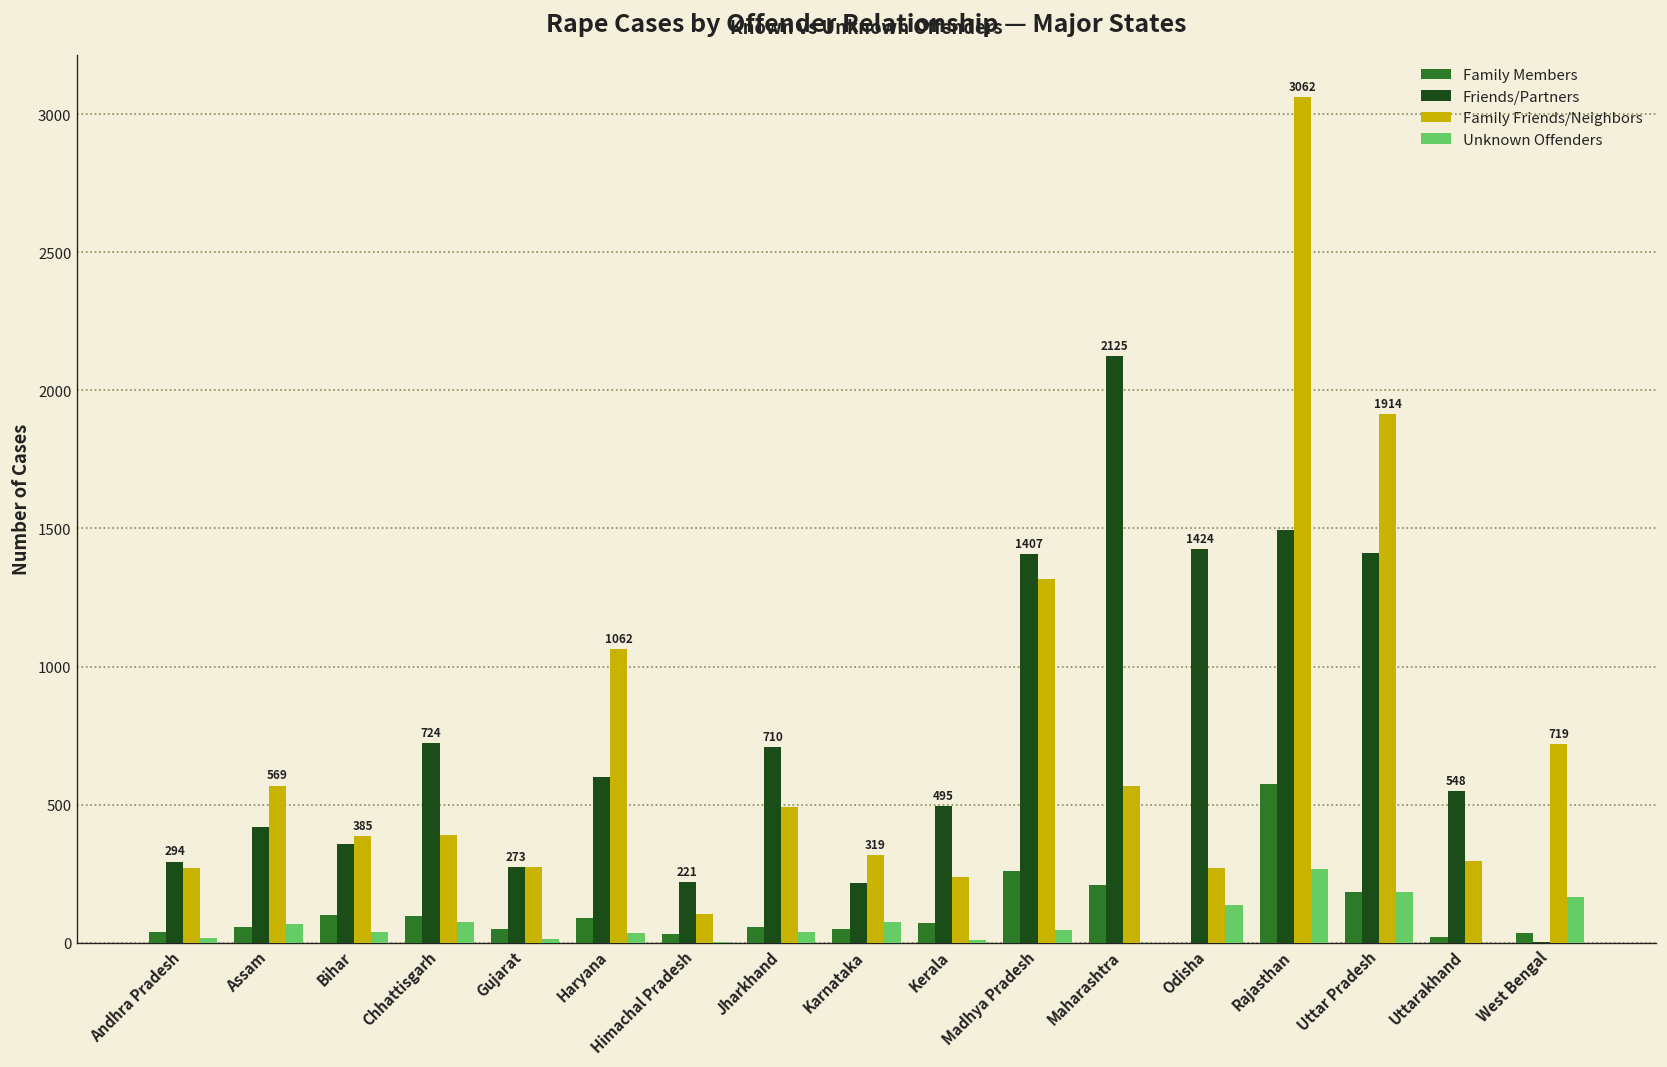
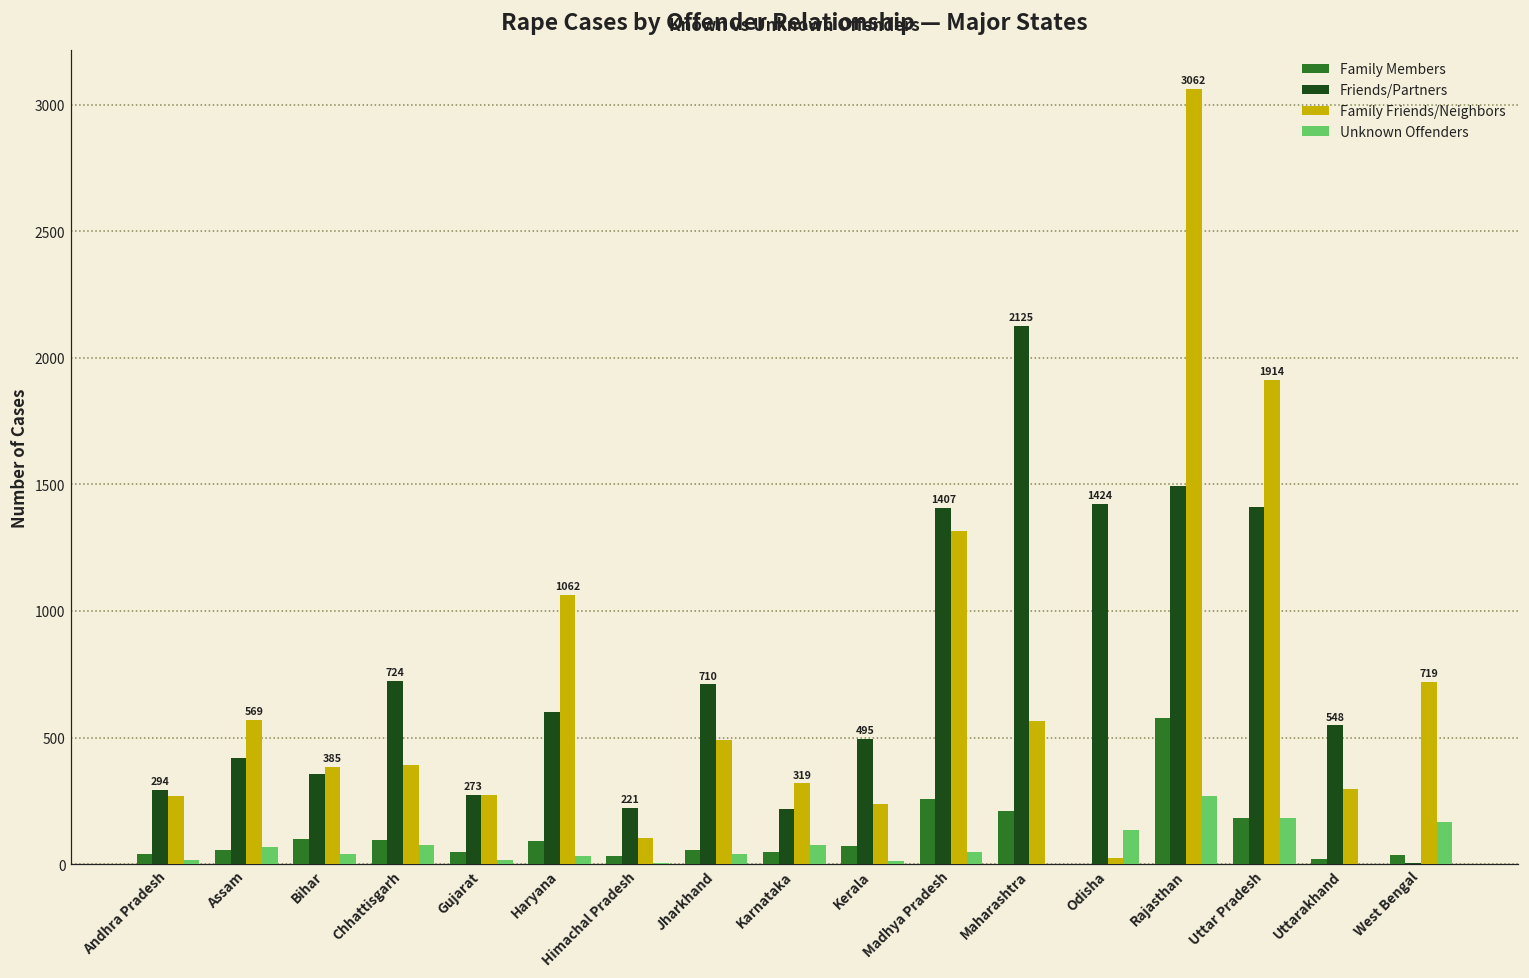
Family Friends/Neighbors, Odisha: 270 -> 30
